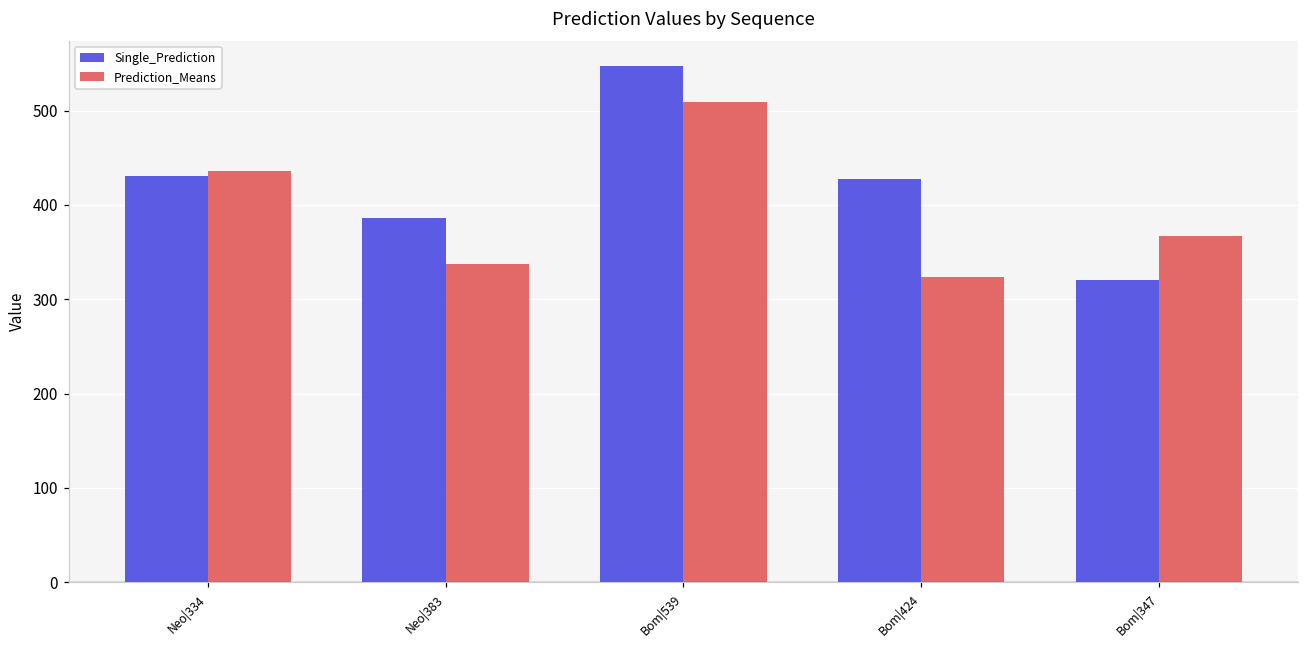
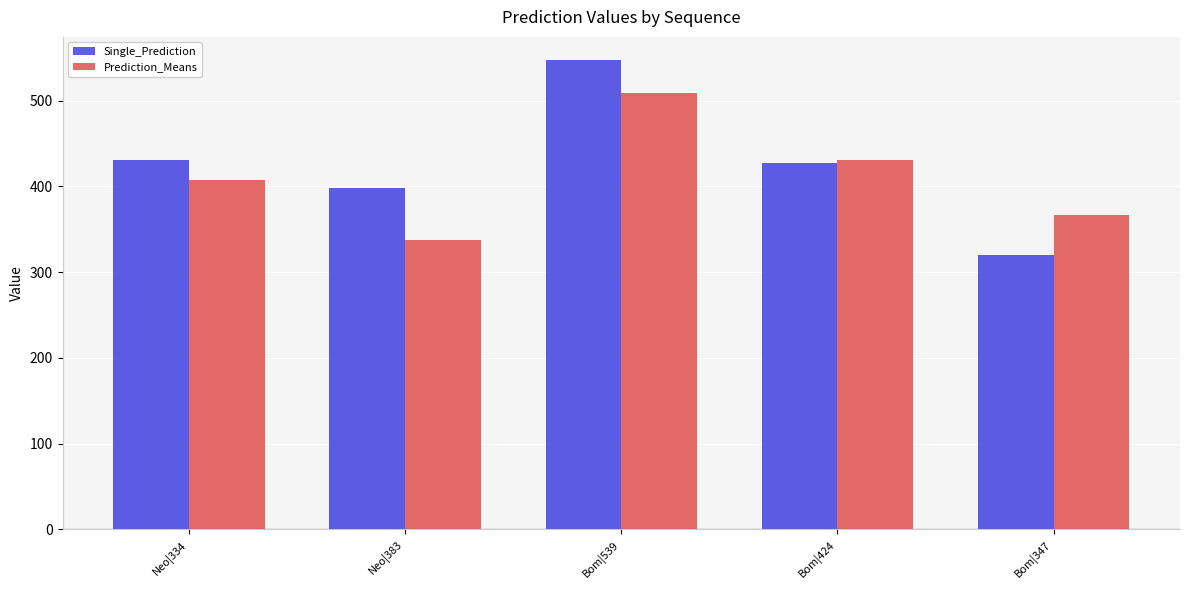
Prediction_Means, Neo|334: 440 -> 410
Single_Prediction, Neo|383: 390 -> 400
Prediction_Means, Bom|424: 320 -> 430
